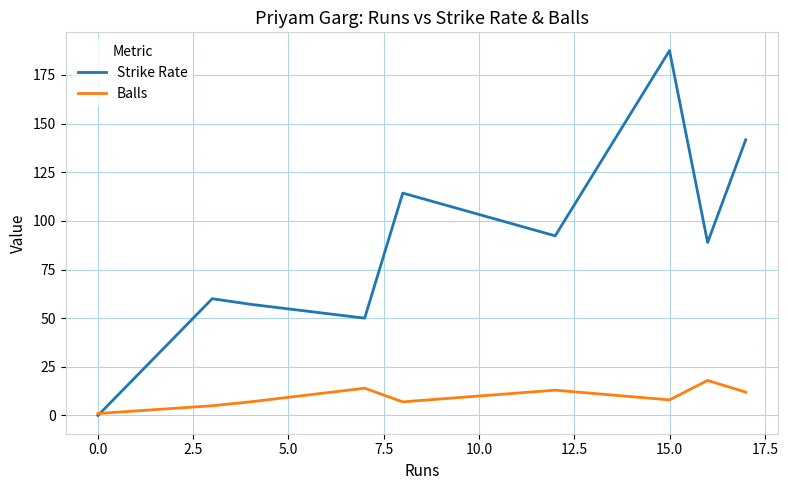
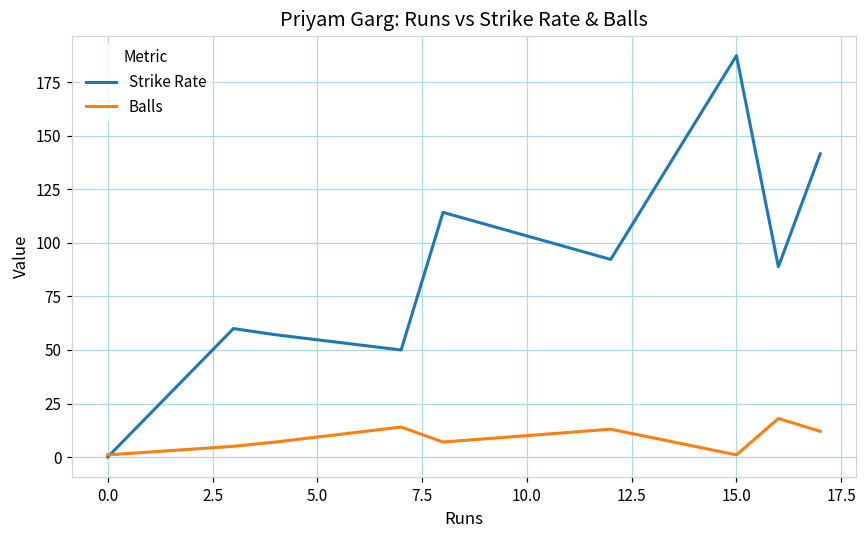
Balls, 15.0: 8 -> 1
